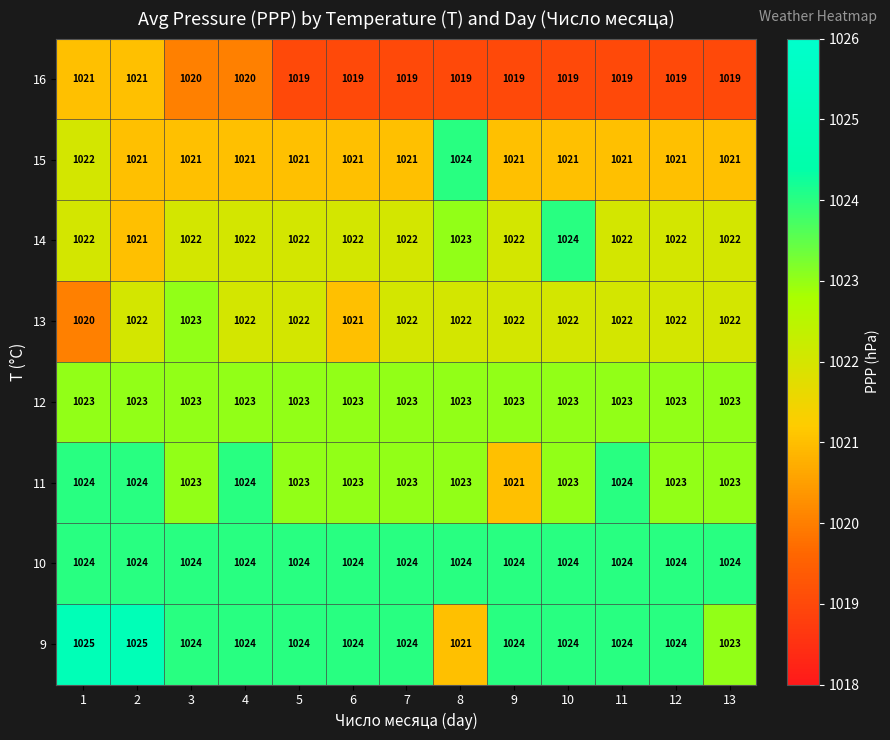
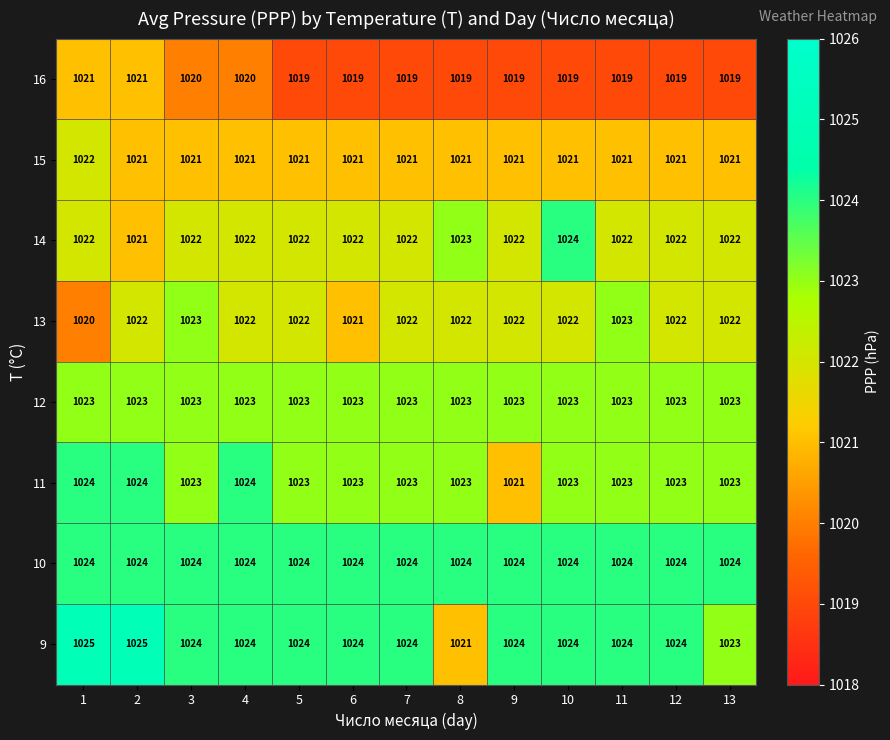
15, 8: 1024 -> 1021
13, 11: 1022 -> 1023
11, 11: 1024 -> 1023
